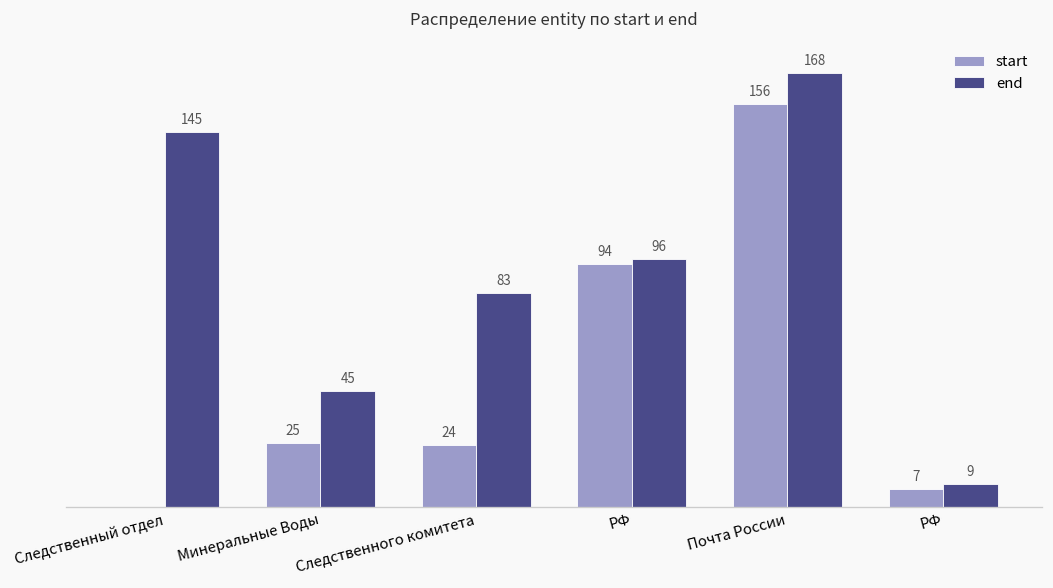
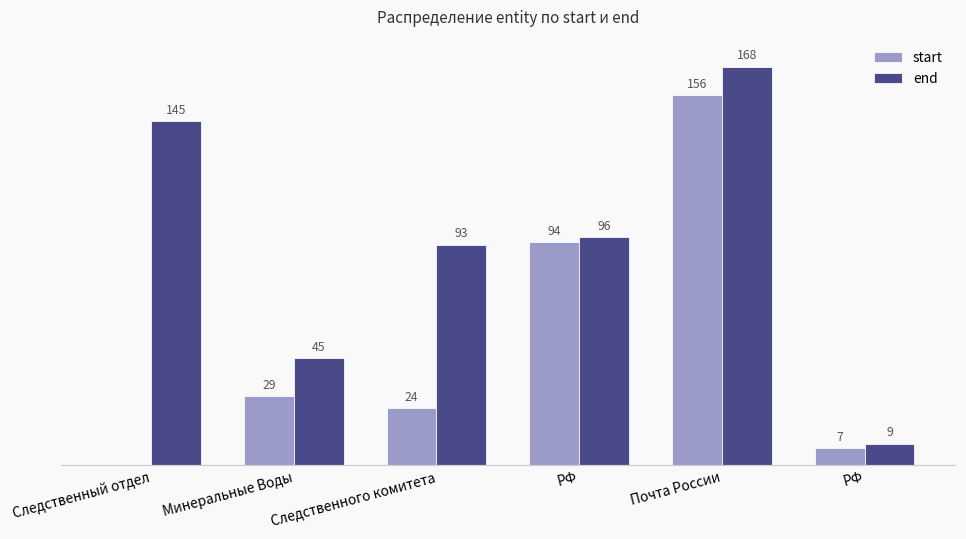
start, Минеральные Воды: 25 -> 29
end, Следственного комитета: 83 -> 93
